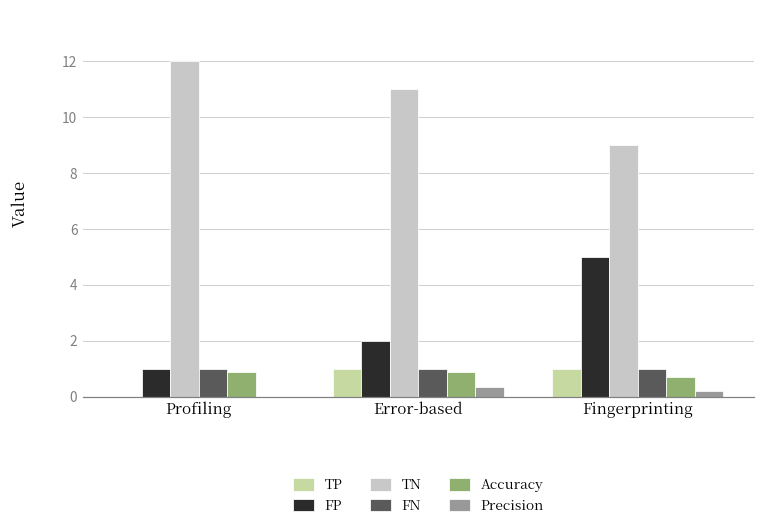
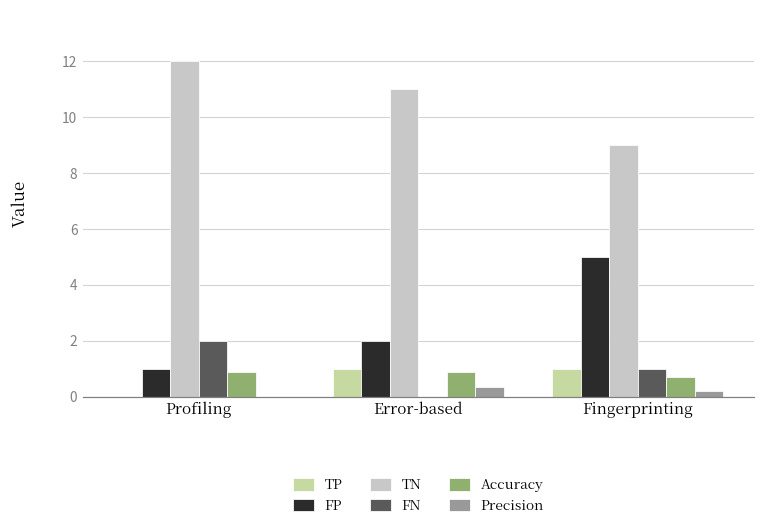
FN, Profiling: 1 -> 2
FN, Error-based: 1 -> 0
